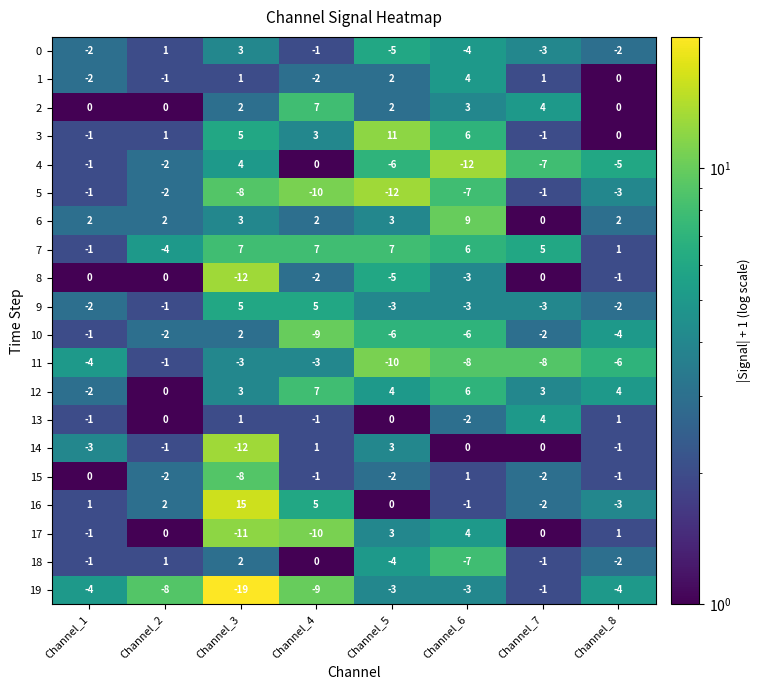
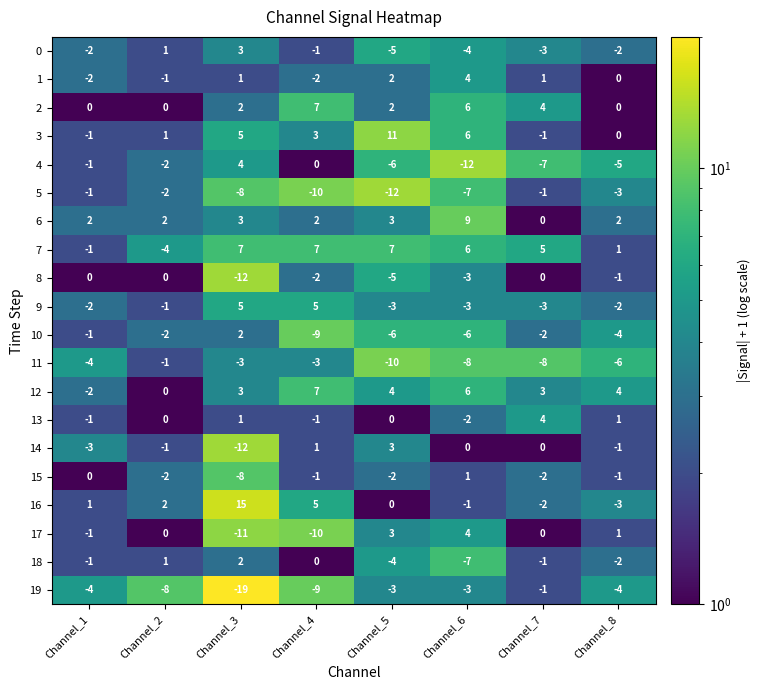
2, Channel_6: 3 -> 6
